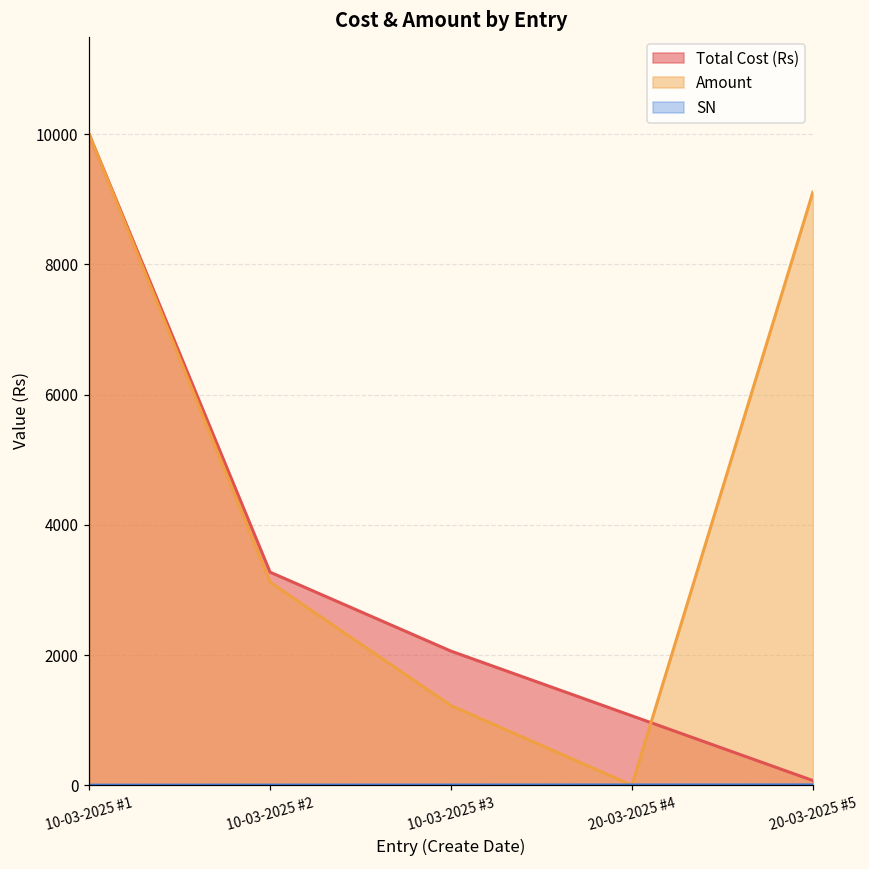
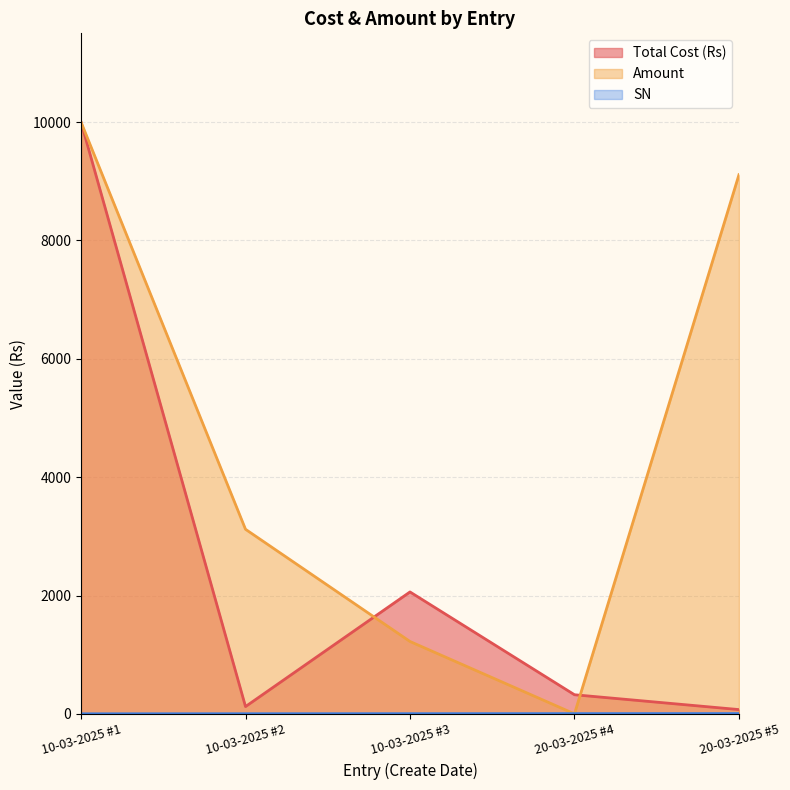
Total Cost (Rs), 10-03-2025 #2: 3300 -> 100
Total Cost (Rs), 20-03-2025 #4: 1100 -> 300
